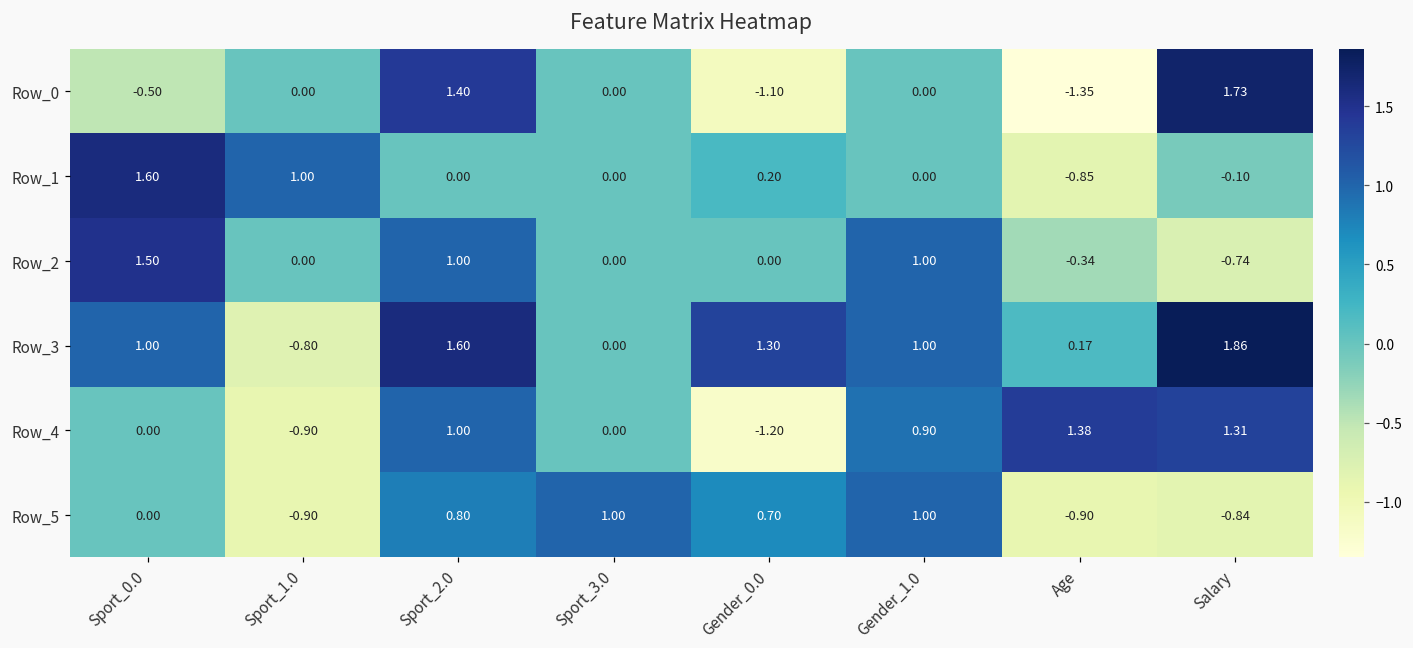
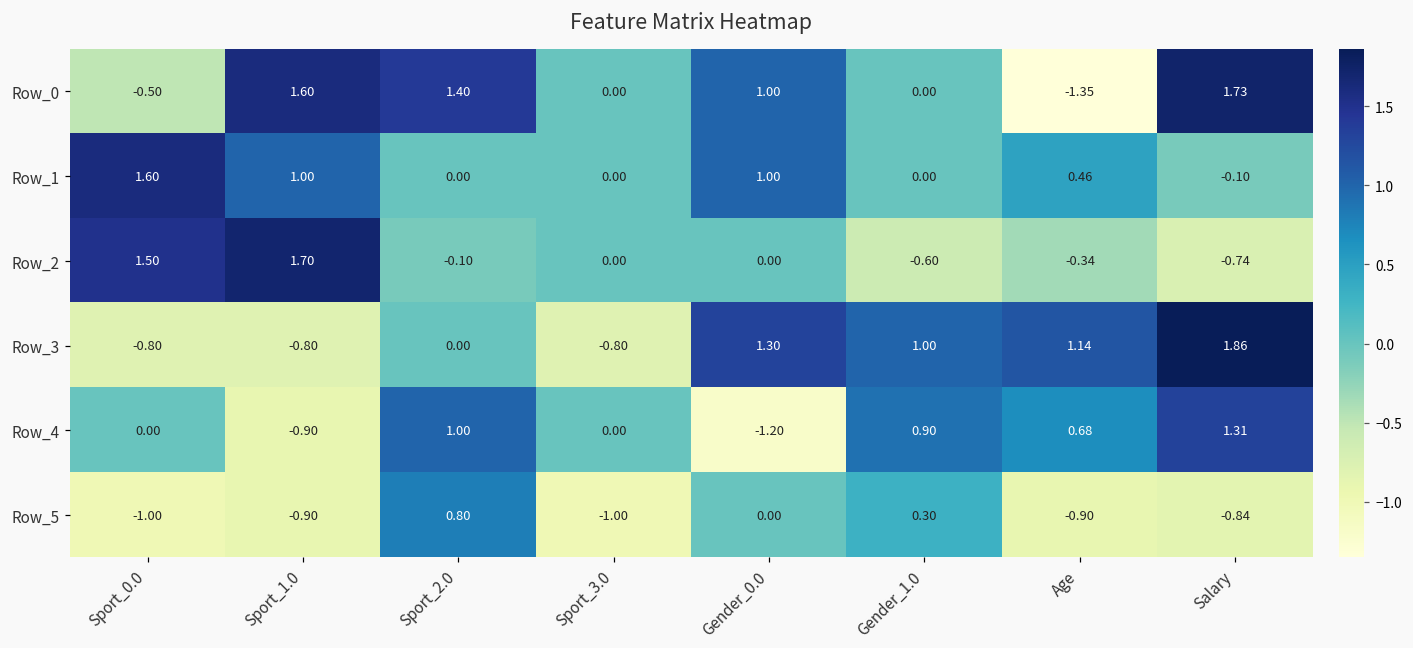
Row_0, Sport_1.0: 0.00 -> 1.60
Row_0, Gender_0.0: -1.10 -> 1.00
Row_1, Gender_0.0: 0.20 -> 1.00
Row_1, Age: -0.85 -> 0.46
Row_2, Sport_1.0: 0.00 -> 1.70
Row_2, Sport_2.0: 1.00 -> -0.10
Row_2, Gender_1.0: 1.00 -> -0.60
Row_3, Sport_0.0: 1.00 -> -0.80
Row_3, Sport_2.0: 1.60 -> 0.00
Row_3, Sport_3.0: 0.00 -> -0.80
Row_3, Age: 0.17 -> 1.14
Row_4, Age: 1.38 -> 0.68
Row_5, Sport_0.0: 0.00 -> -1.00
Row_5, Sport_3.0: 1.00 -> -1.00
Row_5, Gender_0.0: 0.70 -> 0.00
Row_5, Gender_1.0: 1.00 -> 0.30
